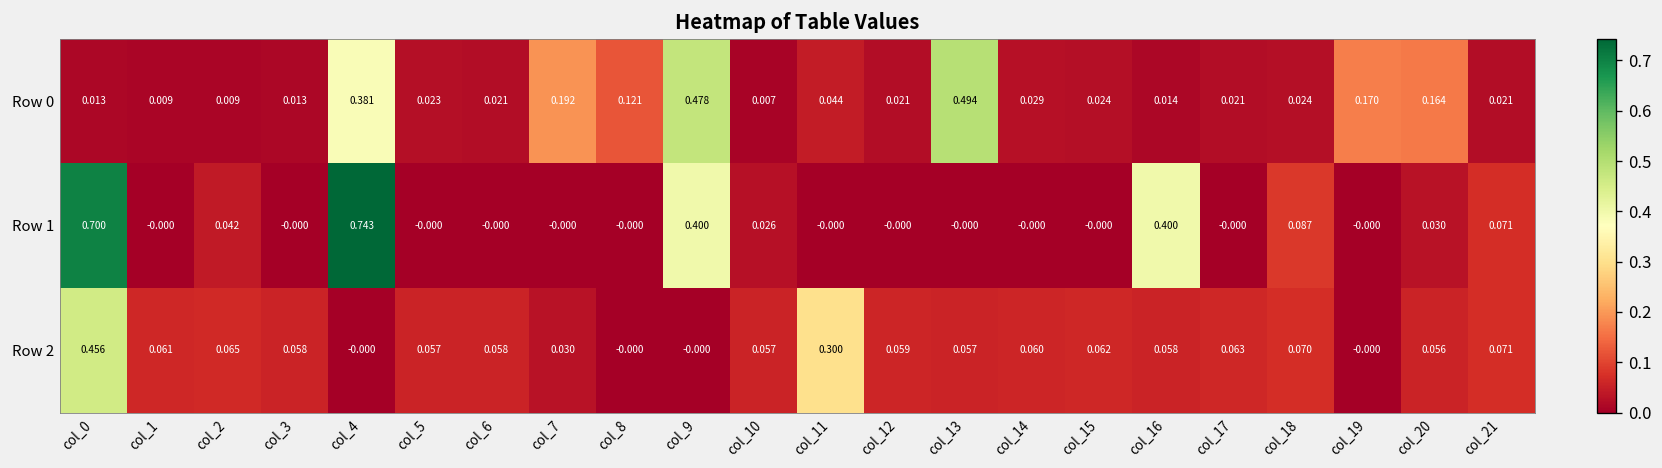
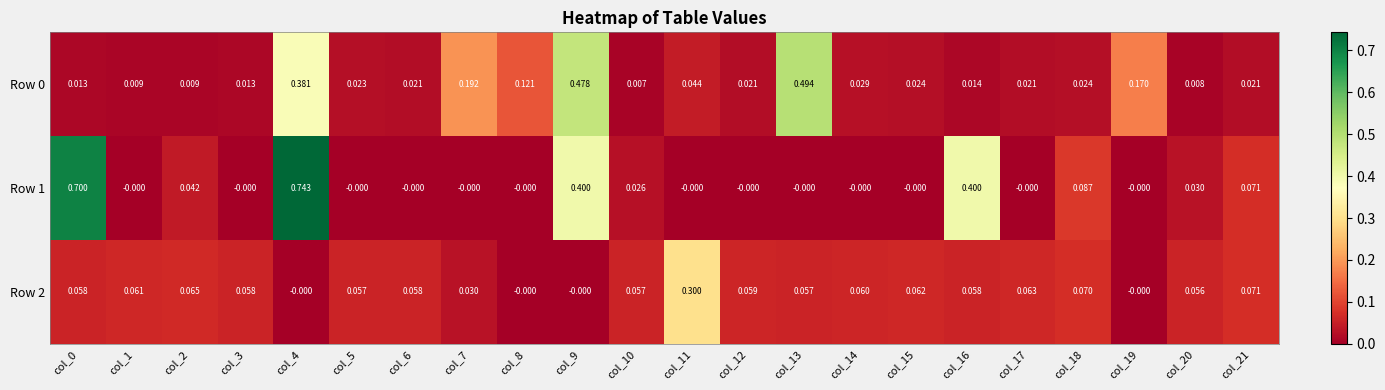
Row 0, col_20: 0.164 -> 0.008
Row 2, col_0: 0.456 -> 0.058
